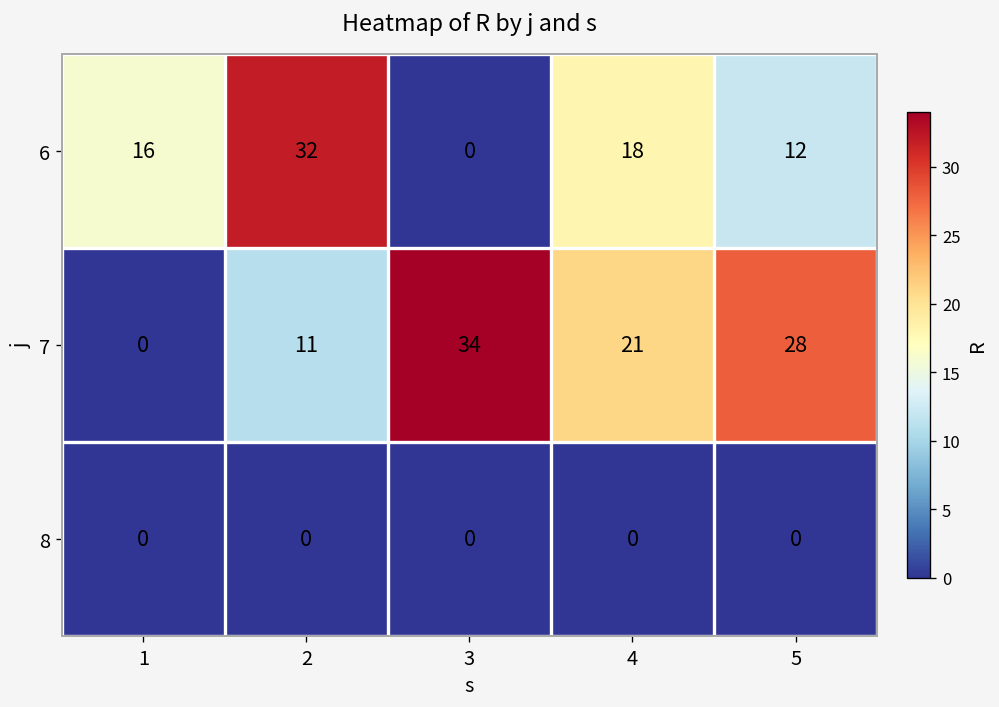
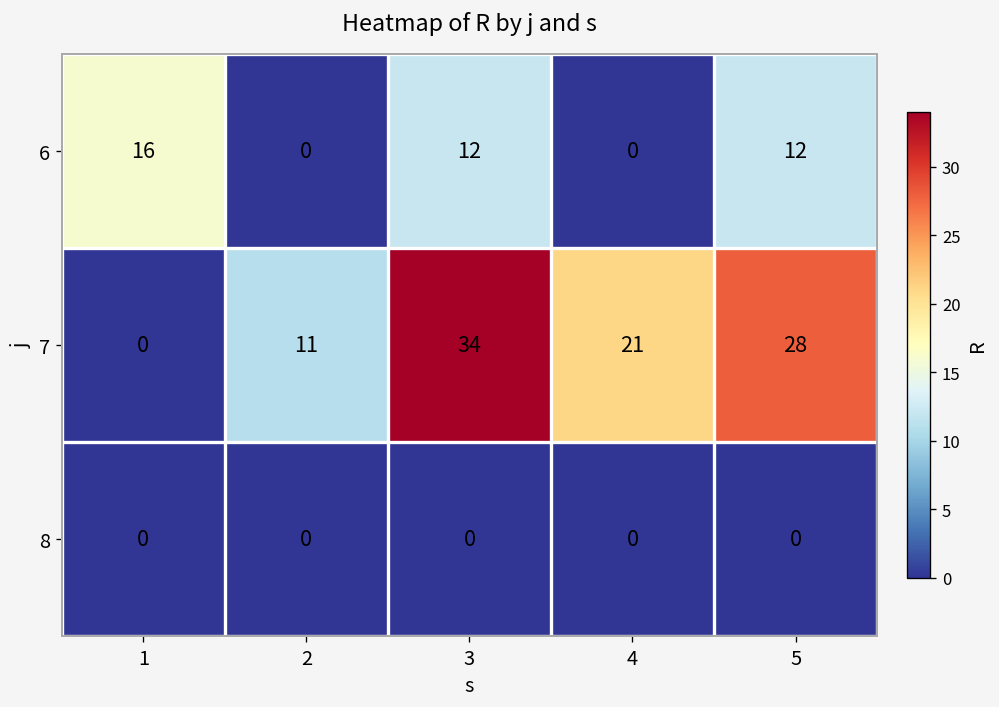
6, 2: 32 -> 0
6, 3: 0 -> 12
6, 4: 18 -> 0
